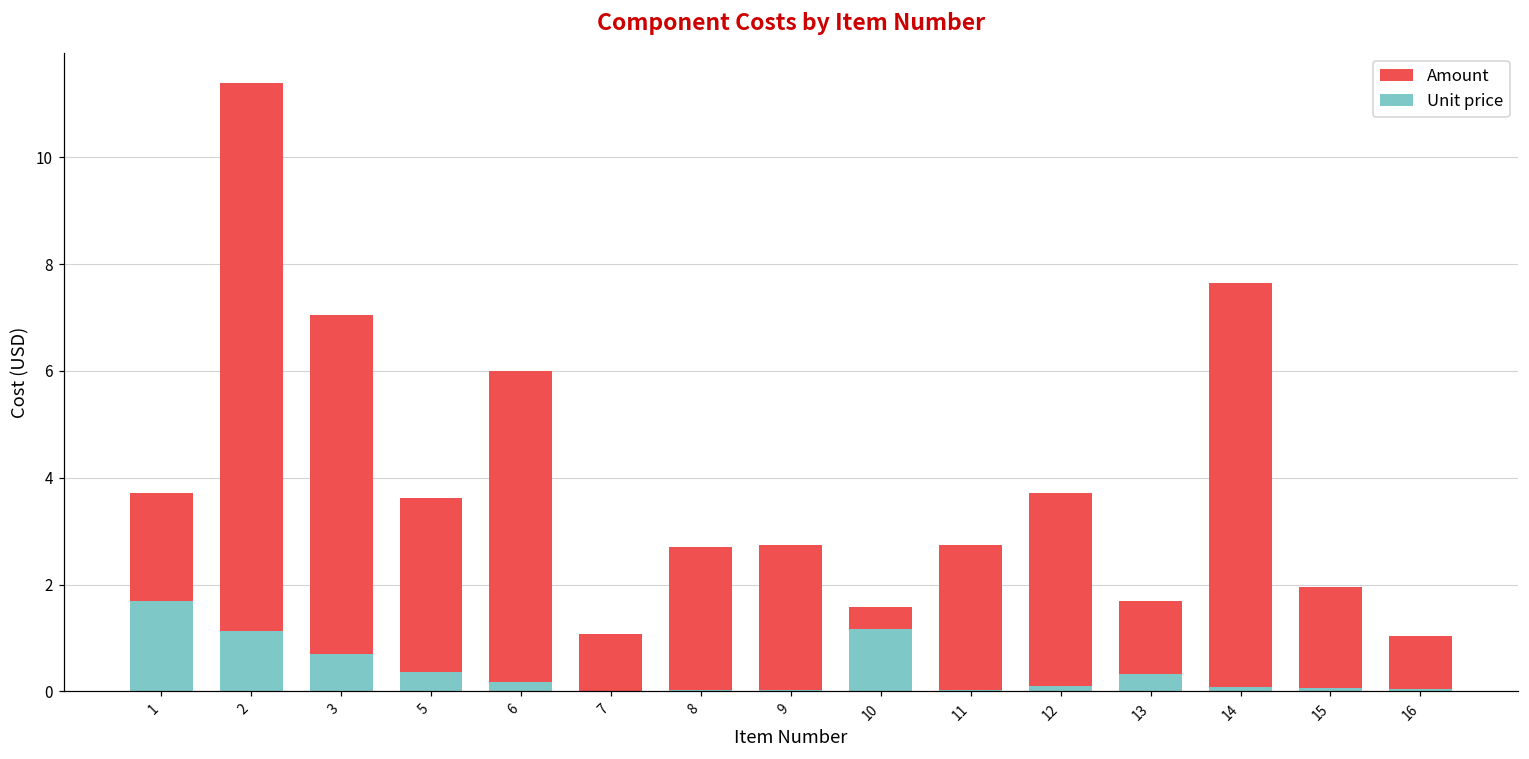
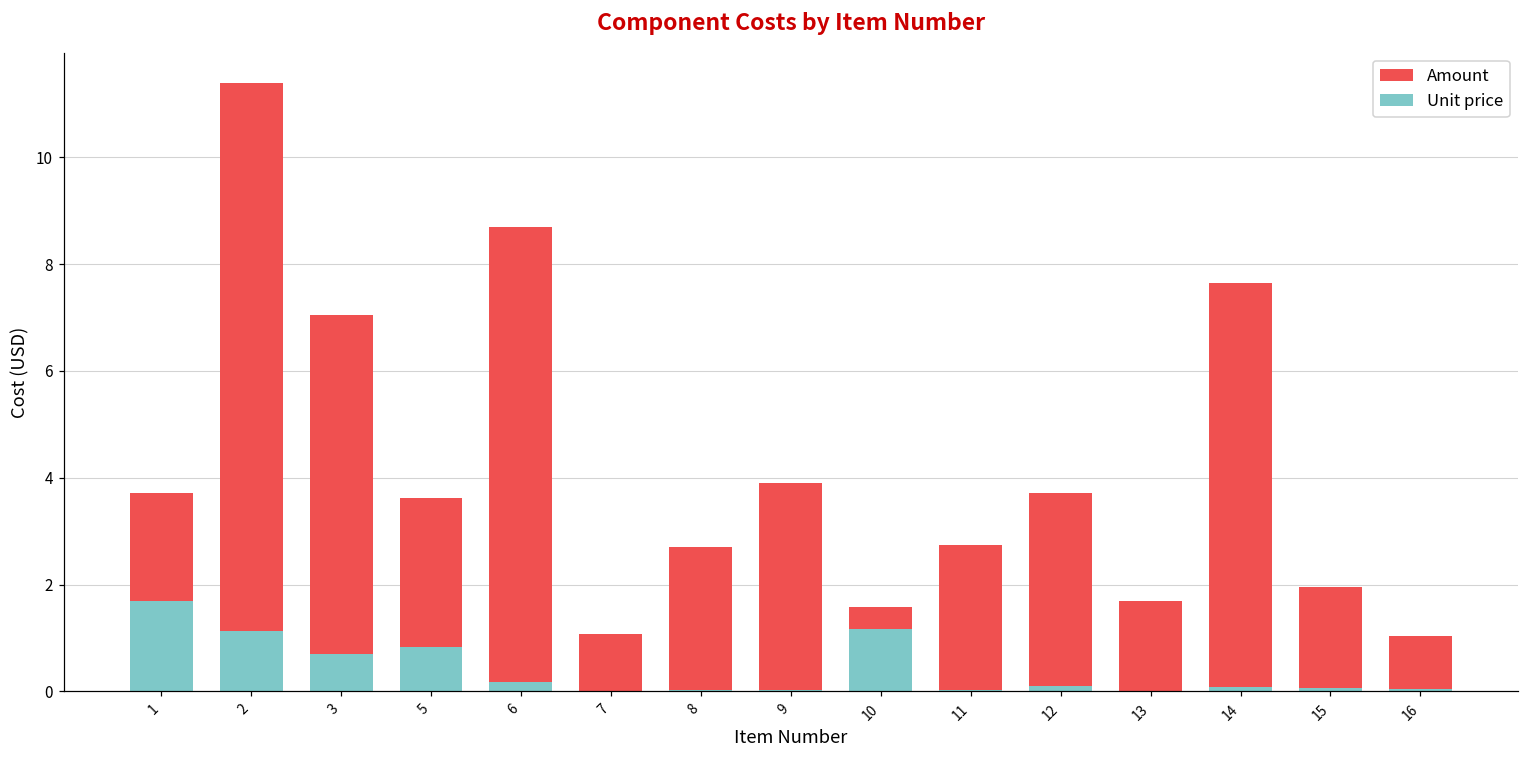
Unit price, 5: 0.4 -> 0.8
Amount, 6: 6.0 -> 8.7
Amount, 9: 2.8 -> 3.9
Unit price, 13: 0.3 -> 0.0
